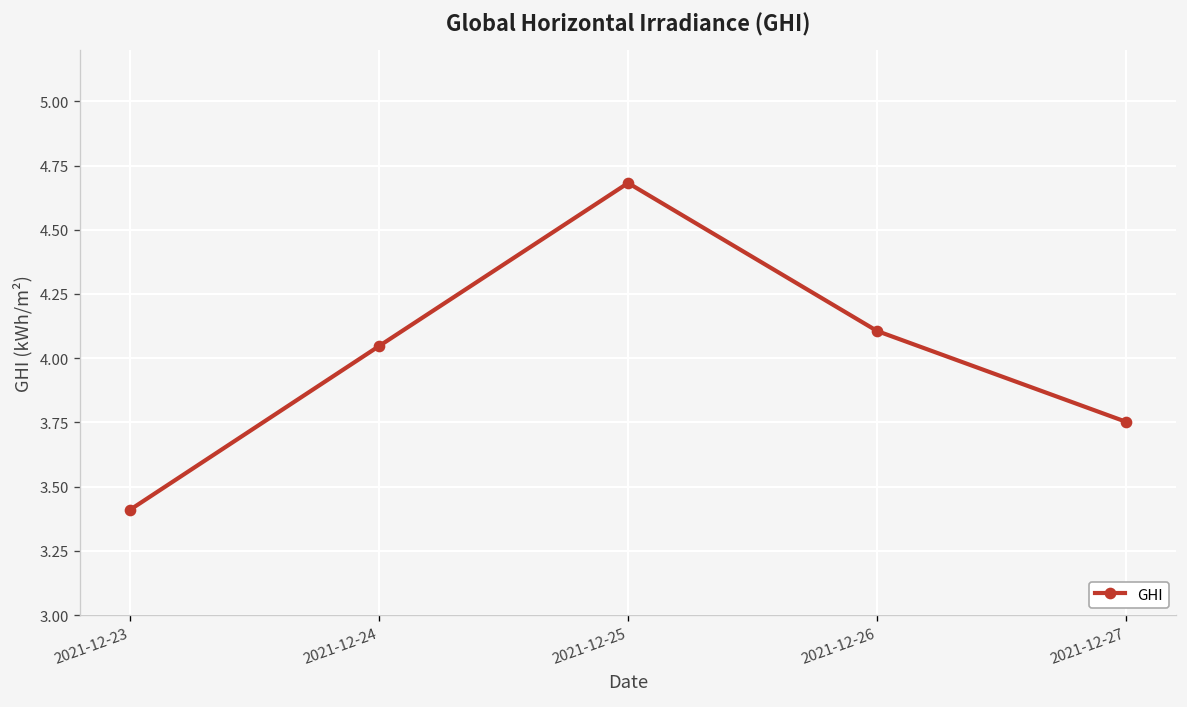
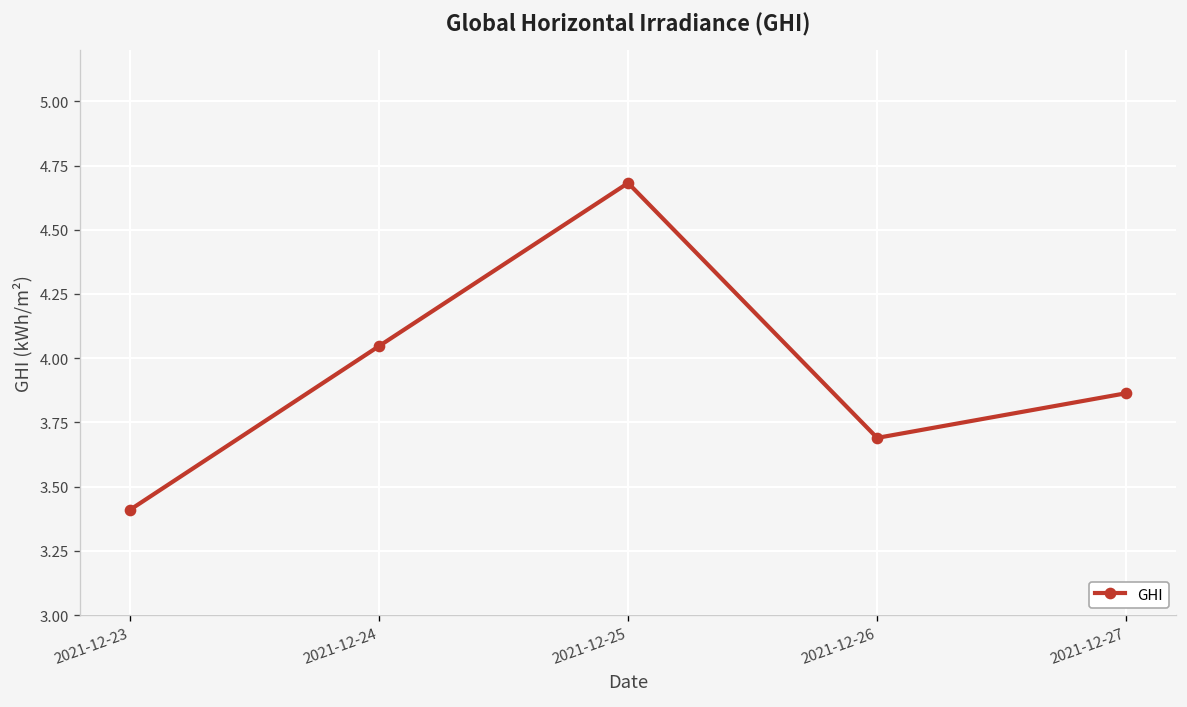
2021-12-26: 4.11 -> 3.69
2021-12-27: 3.75 -> 3.86
